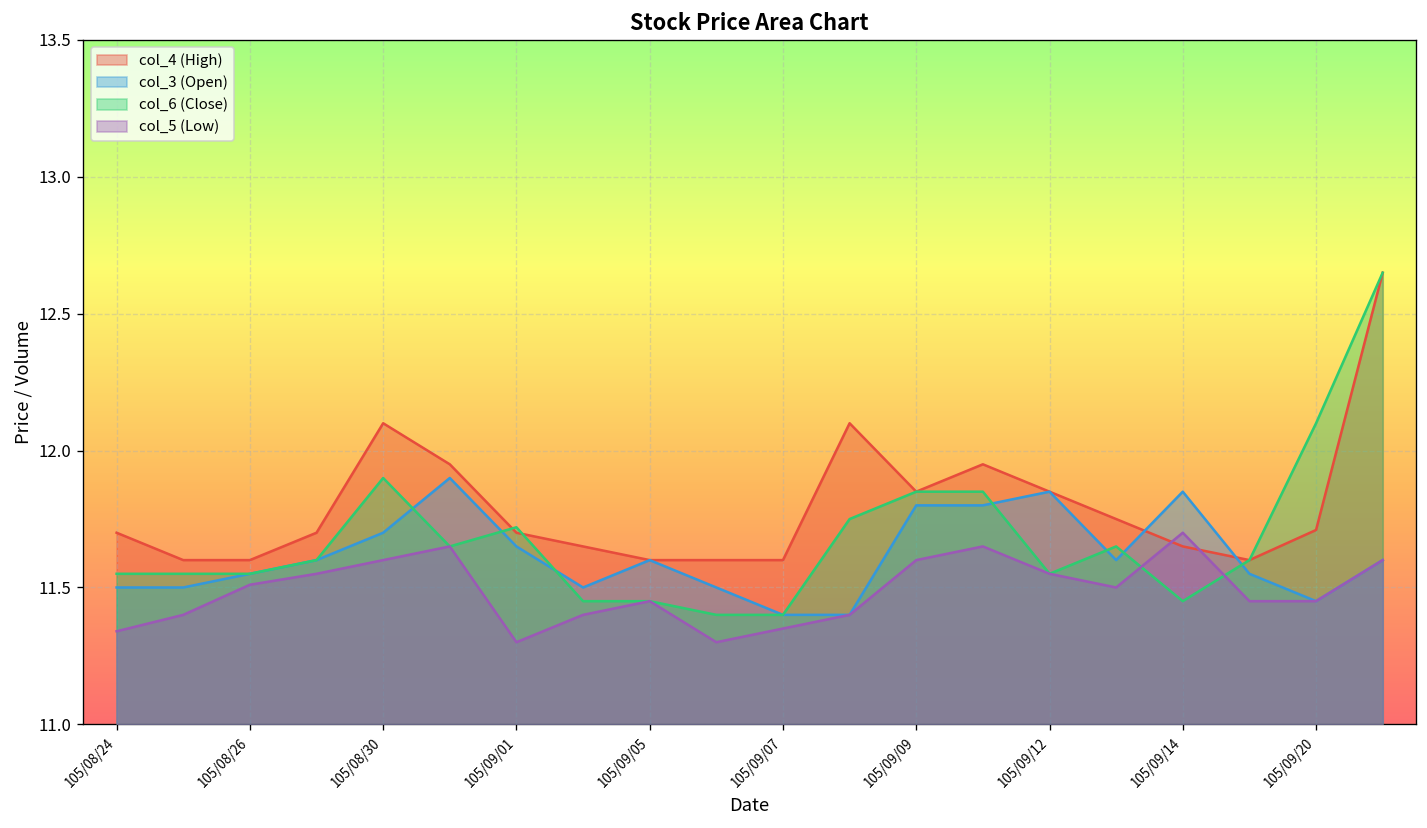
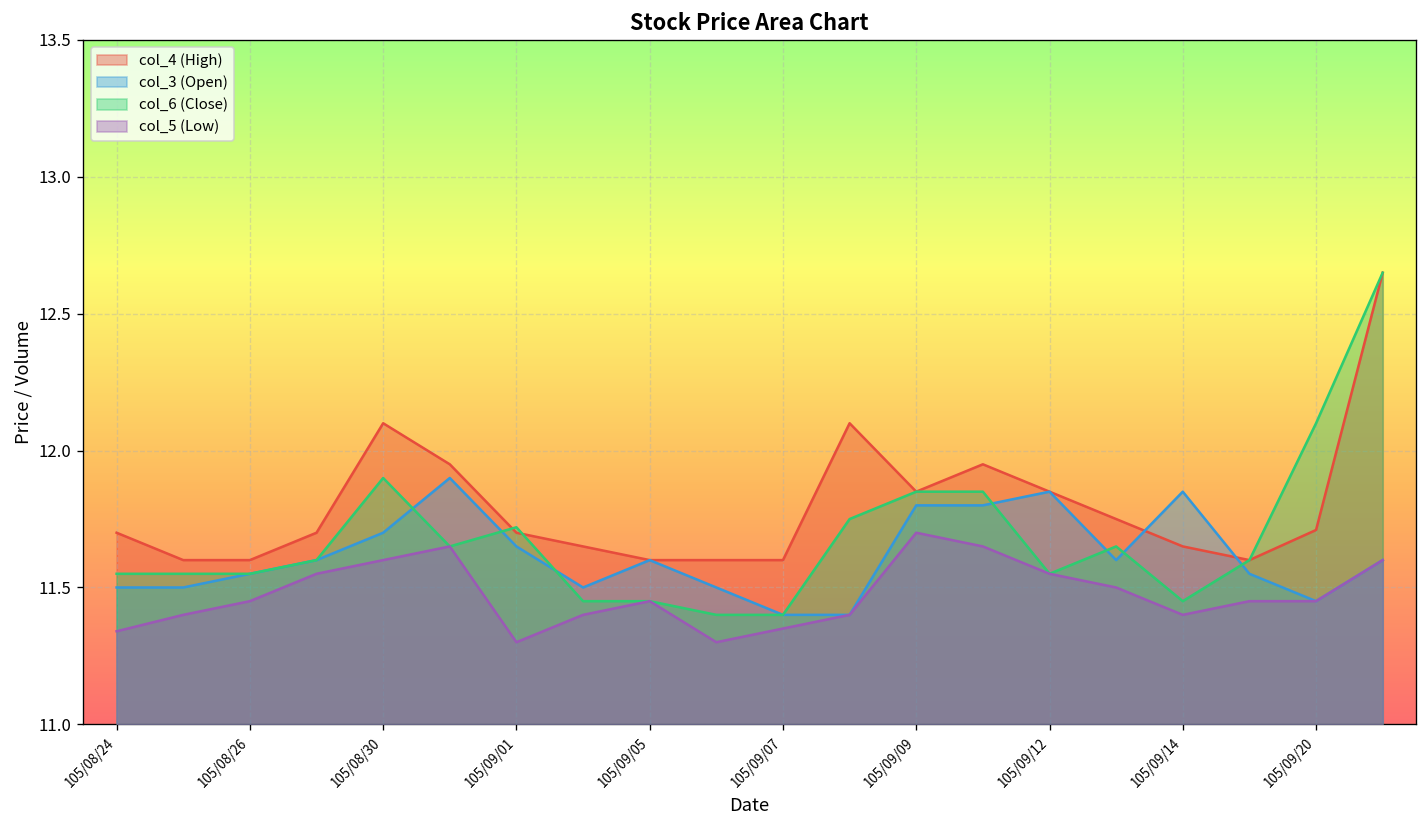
col_5 (Low), 105/08/26: 11.51 -> 11.45
col_5 (Low), 105/09/09: 11.6 -> 11.7
col_5 (Low), 105/09/14: 11.7 -> 11.4
